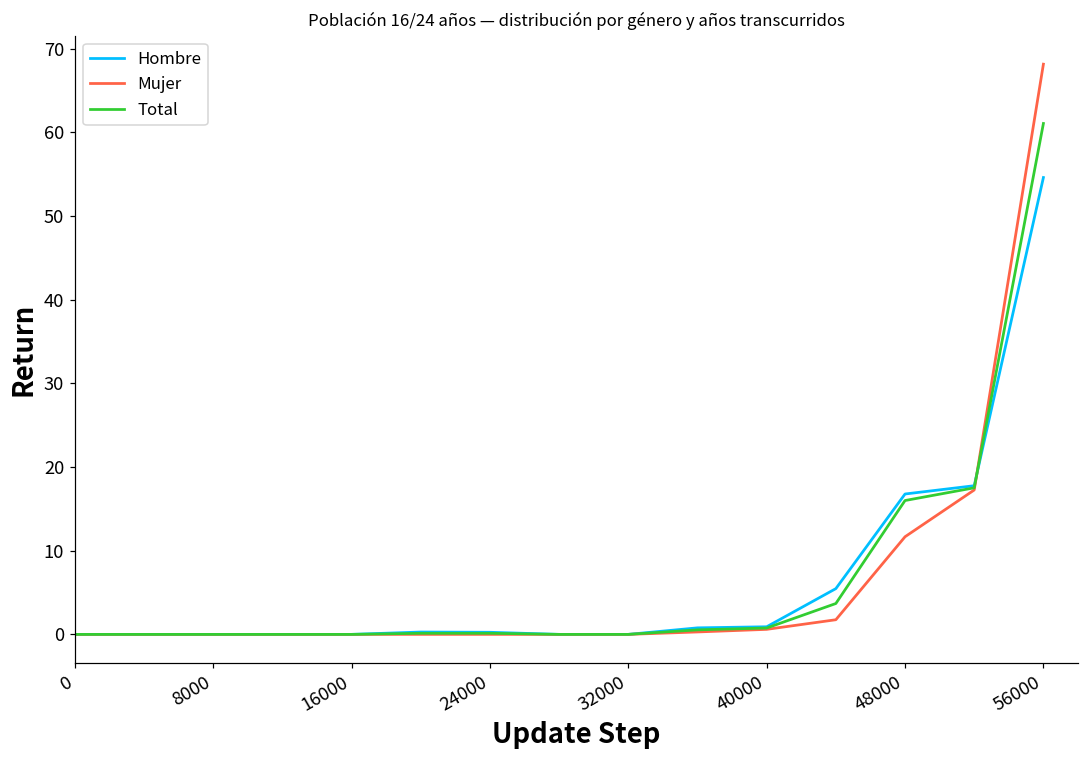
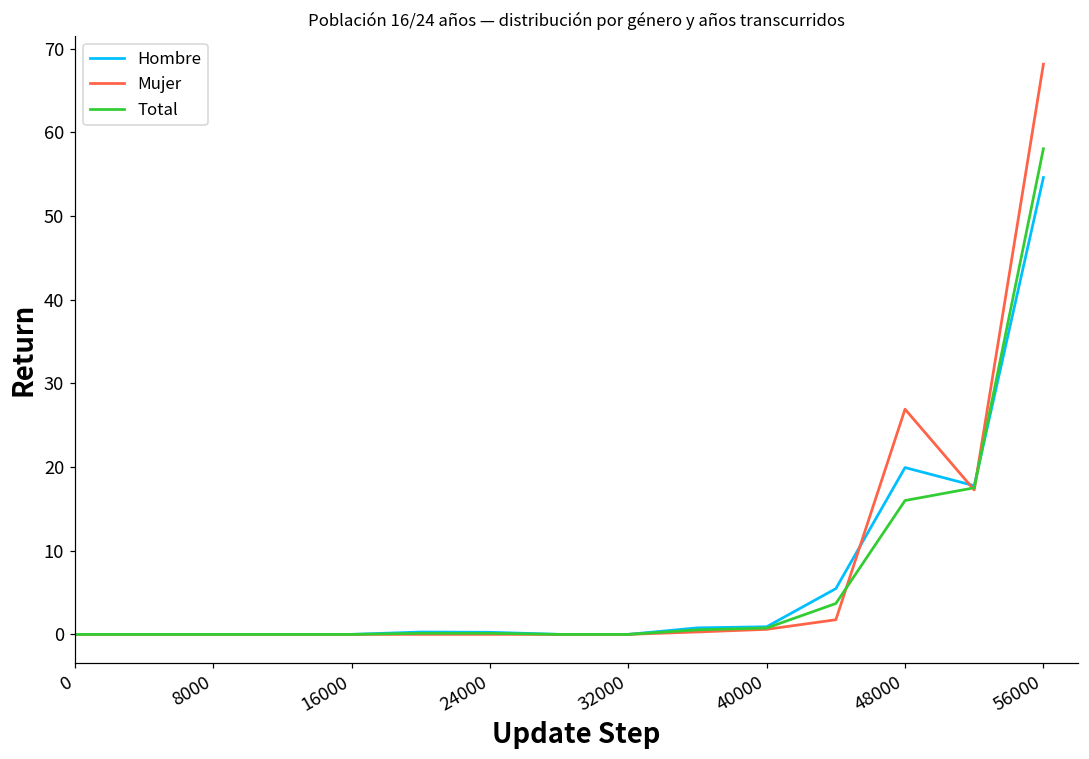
Hombre, 48000: 17 -> 20
Mujer, 48000: 12 -> 27
Total, 56000: 61 -> 58
